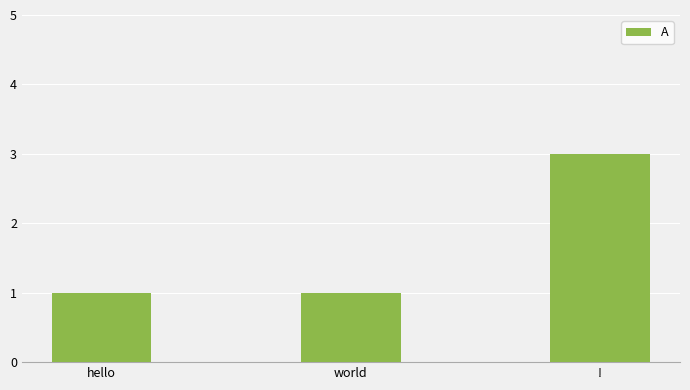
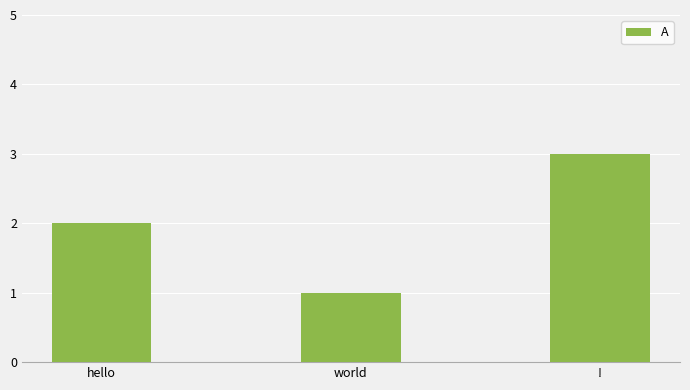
hello: 1 -> 2
